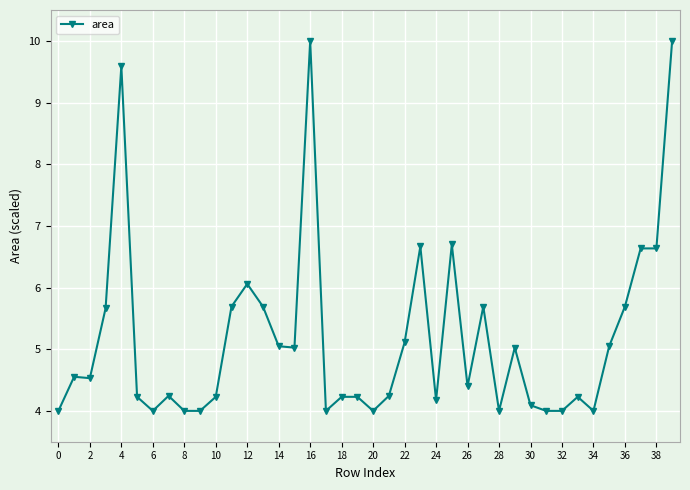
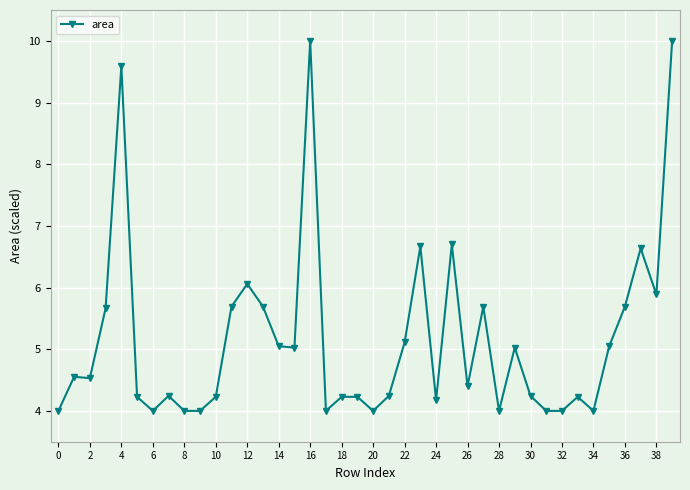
30: 4.1 -> 4.2
38: 6.6 -> 5.9
